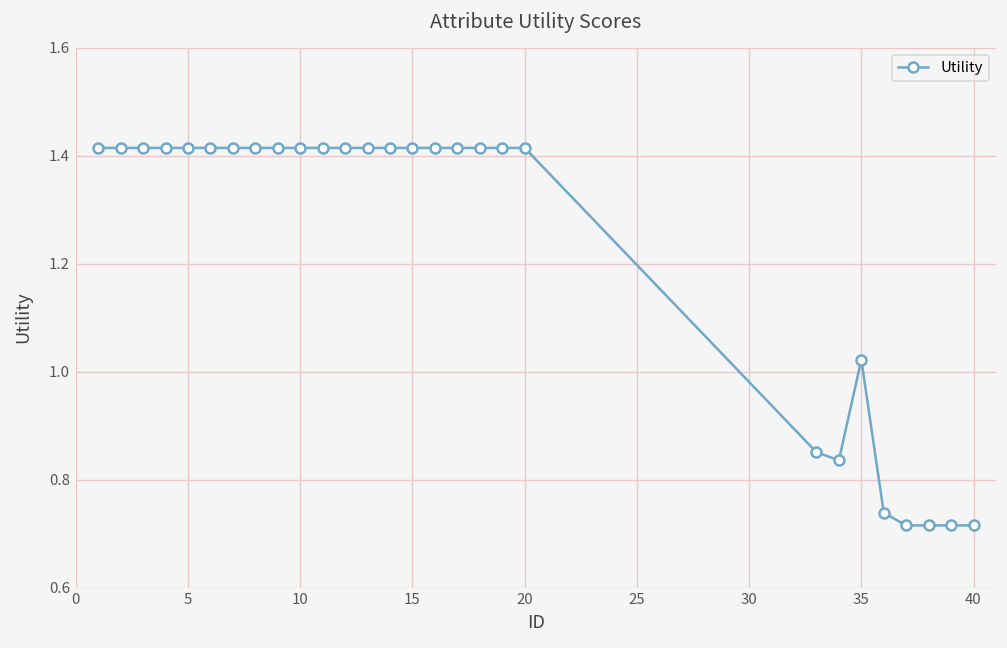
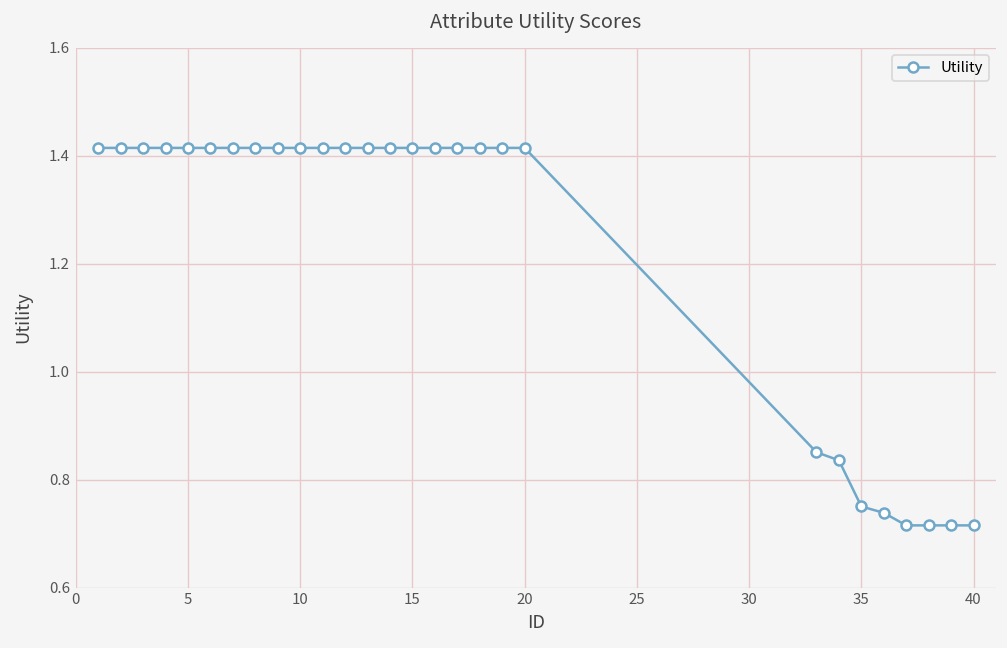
35: 1.02 -> 0.75
